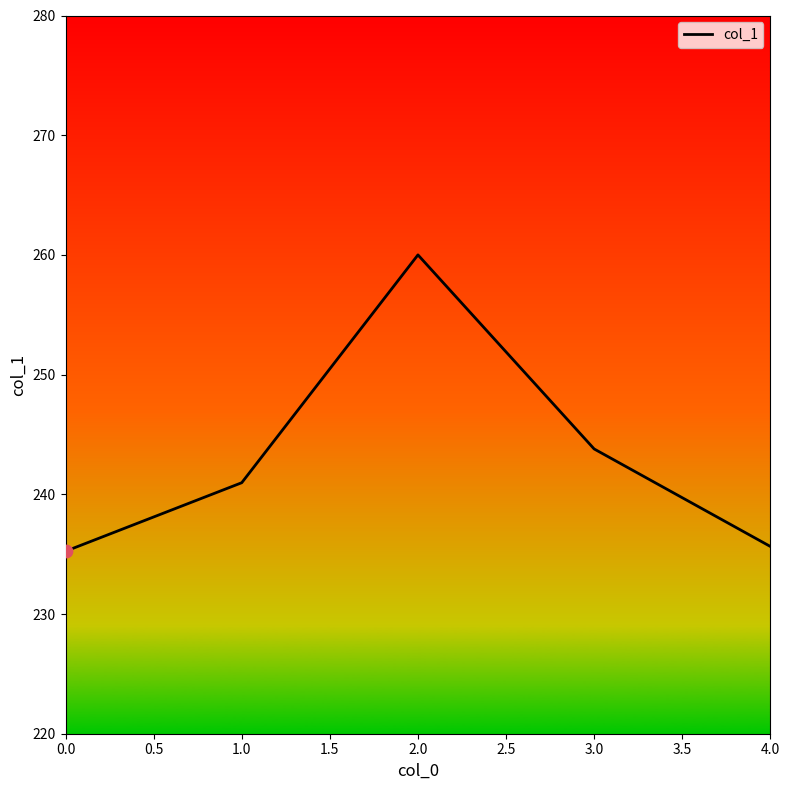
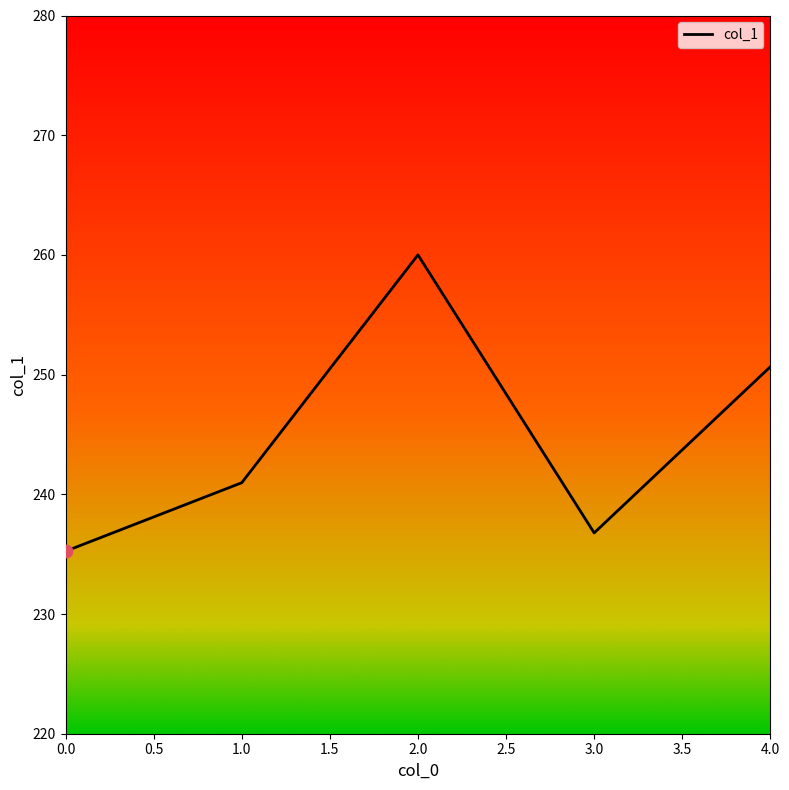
col_1, 3.0: 243.8 -> 236.8
col_1, 4.0: 235.6 -> 250.7
